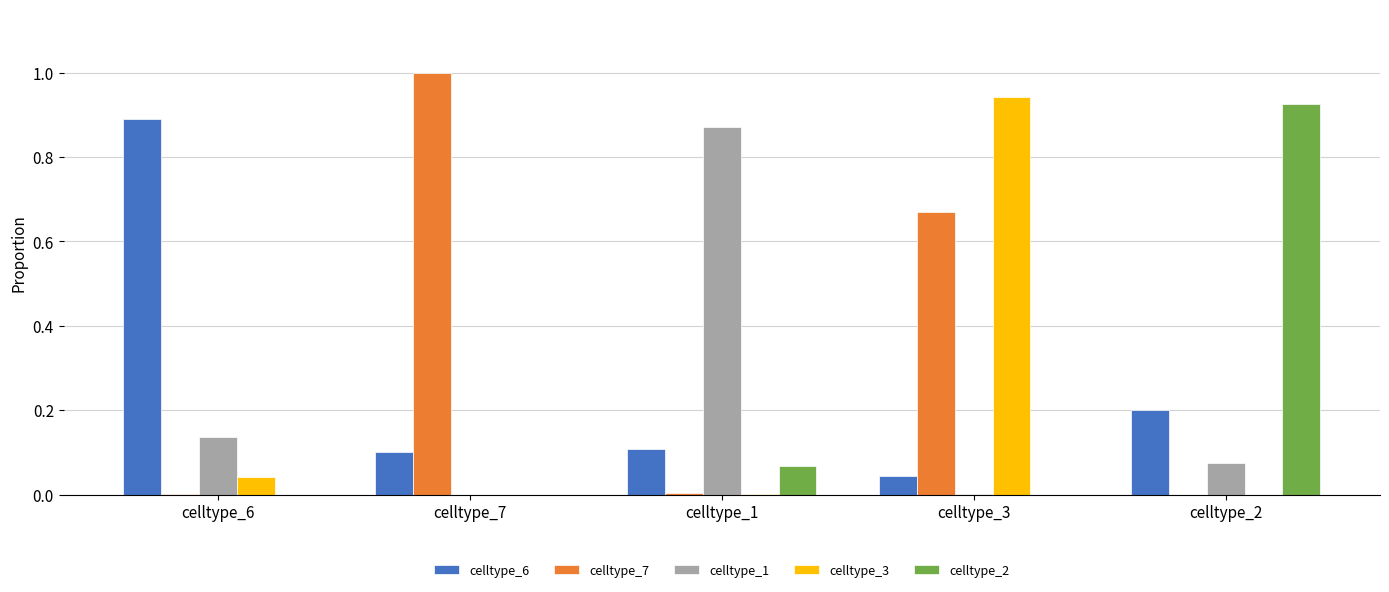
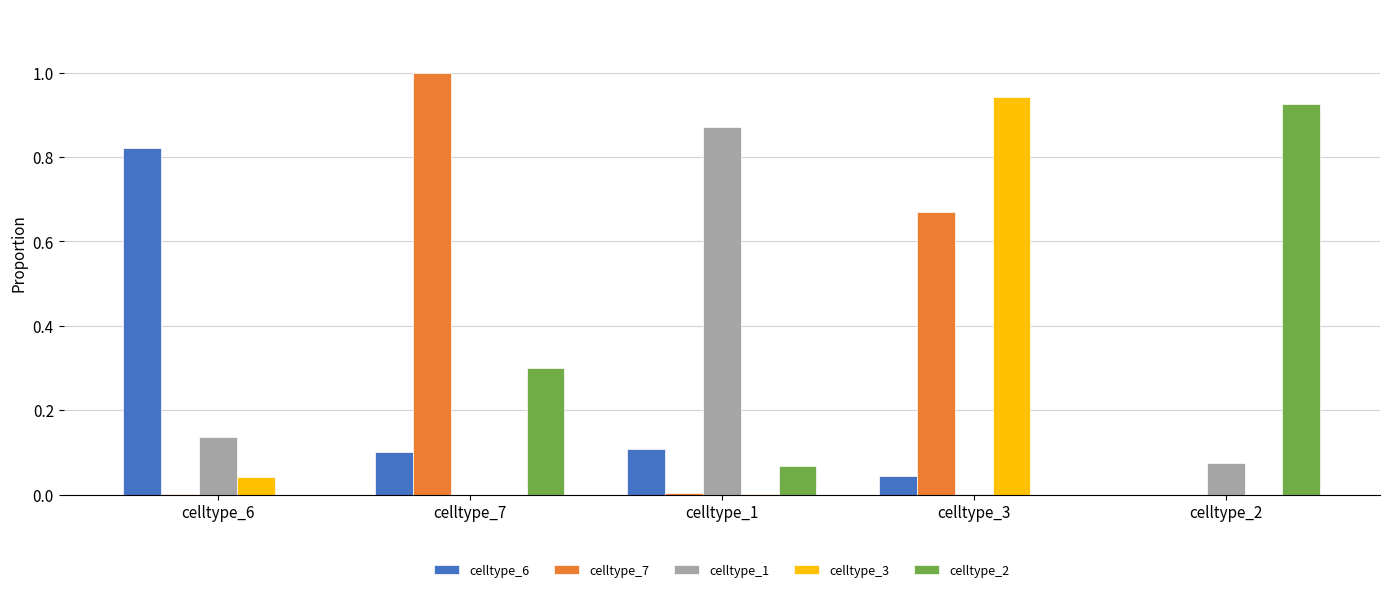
celltype_6, celltype_6: 0.89 -> 0.82
celltype_2, celltype_7: 0.0 -> 0.3
celltype_6, celltype_2: 0.2 -> 0.0
